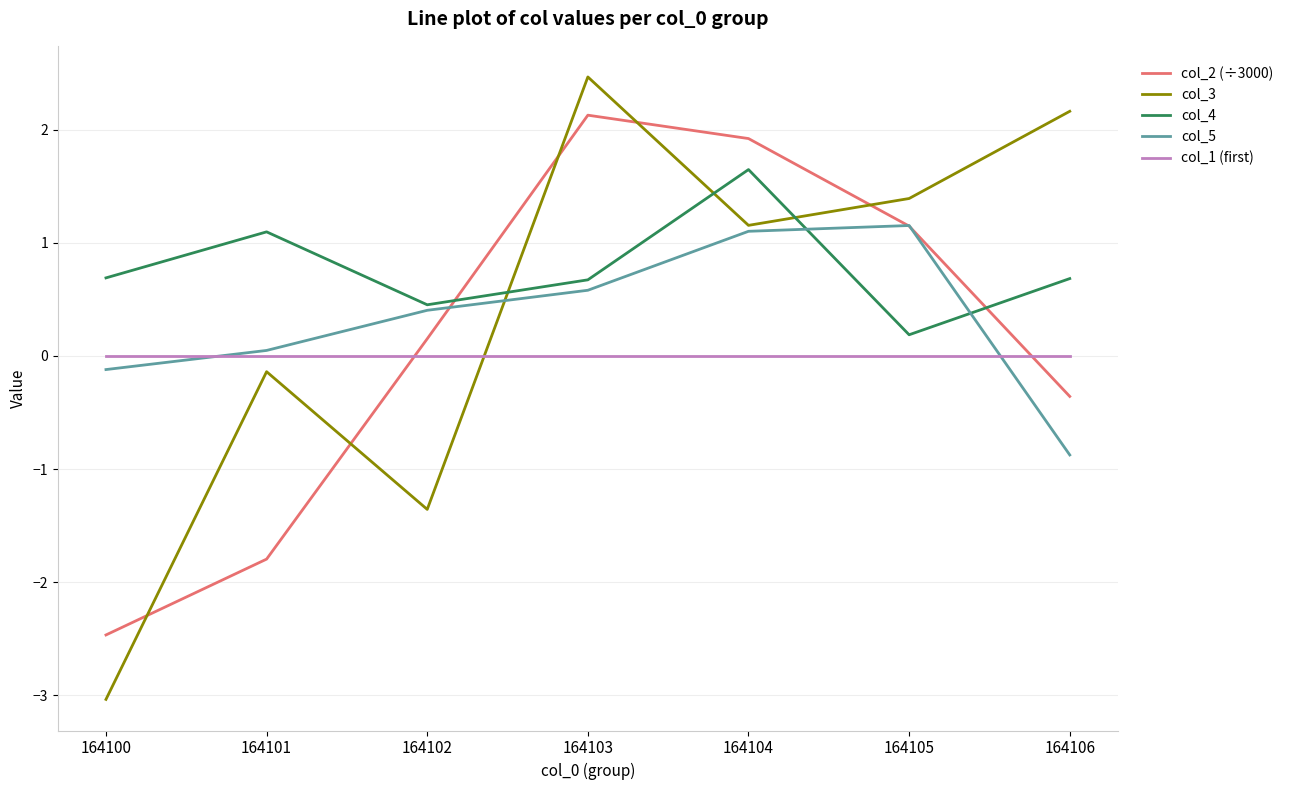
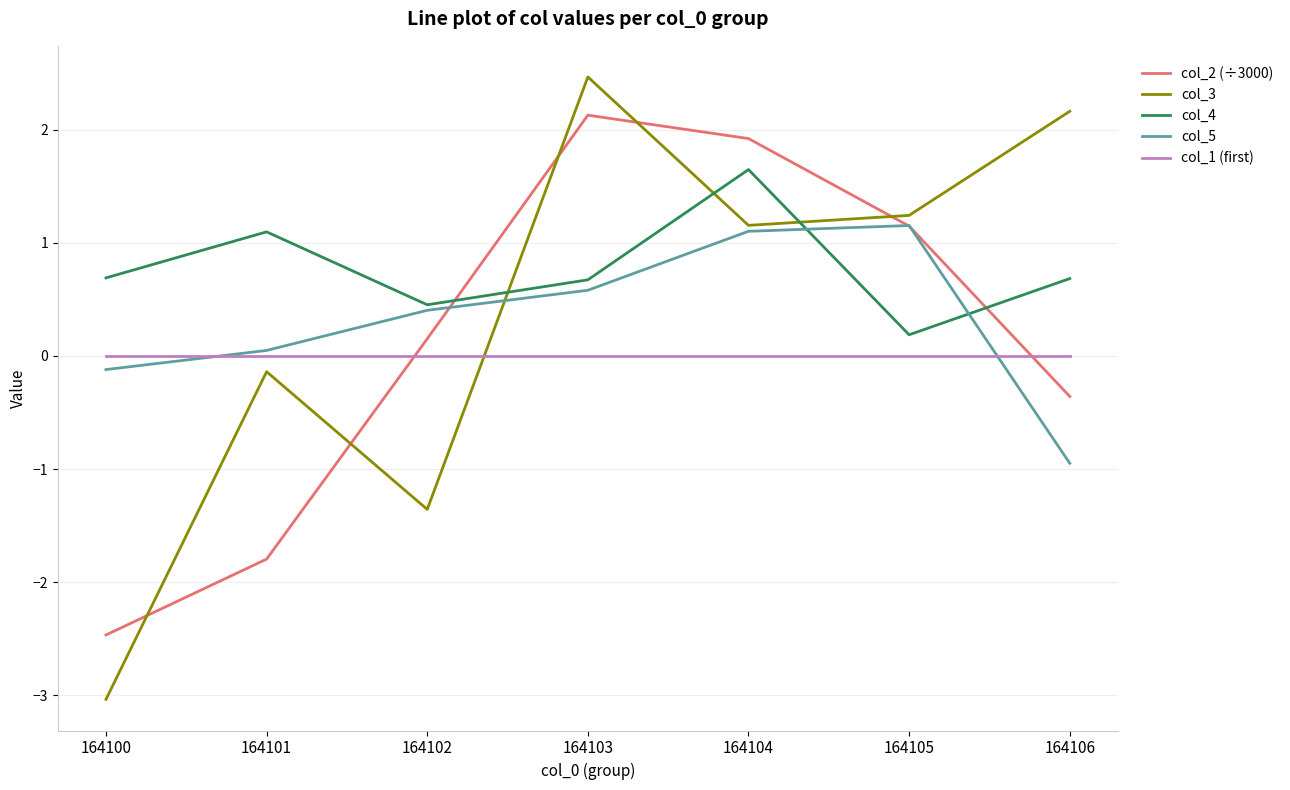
col_3, 164105: 1.39 -> 1.24
col_5, 164106: -0.88 -> -0.95
